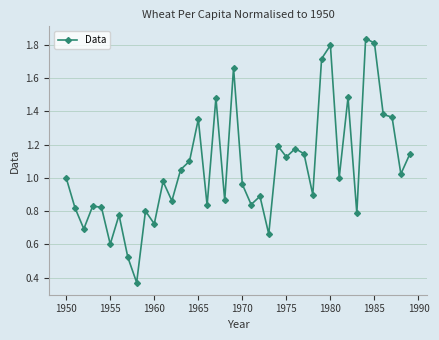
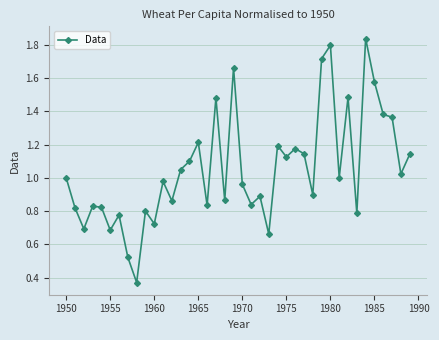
1955: 0.60 -> 0.69
1965: 1.35 -> 1.21
1985: 1.81 -> 1.58
